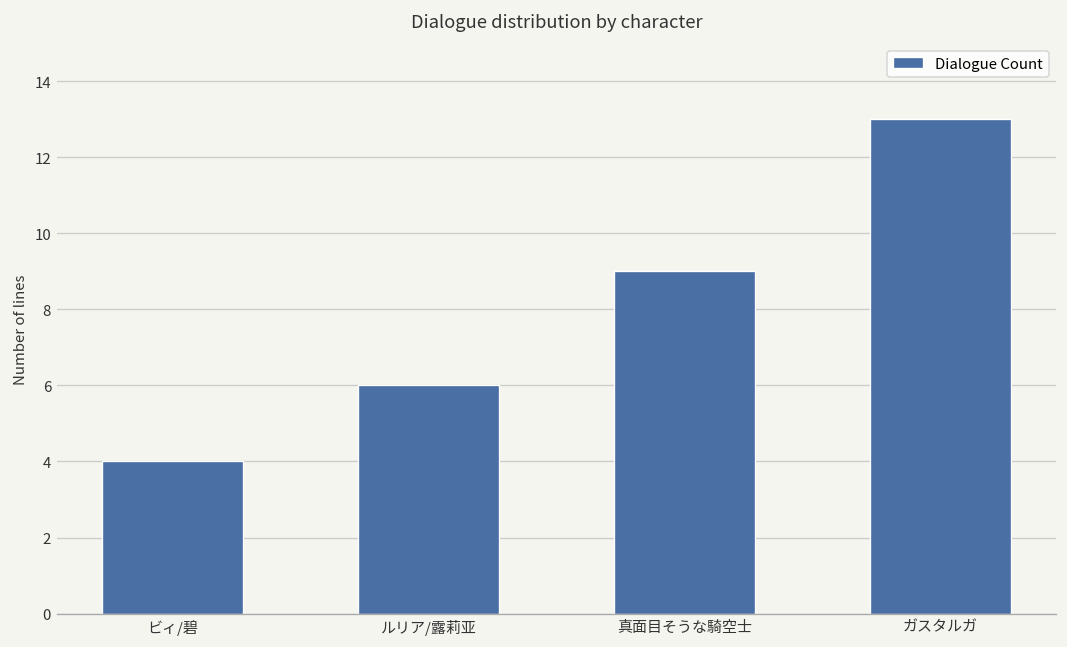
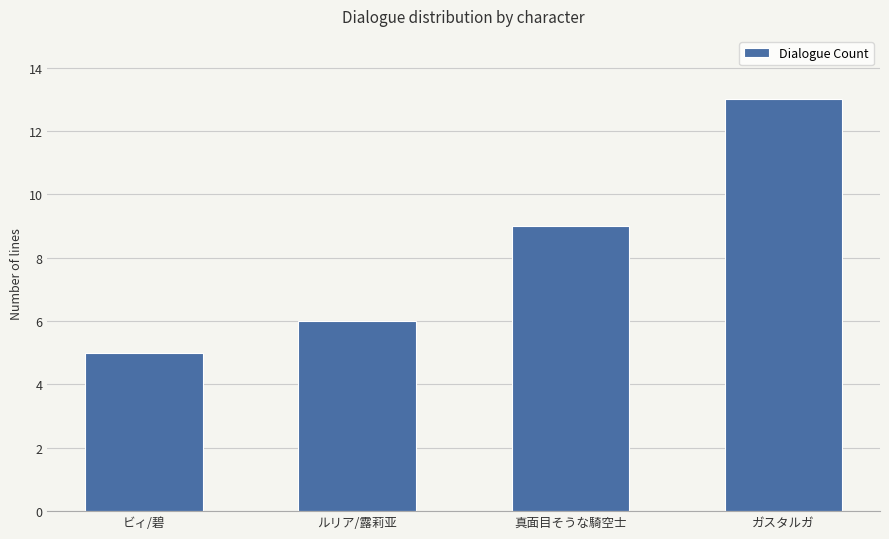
ビィ/碧: 4 -> 5
